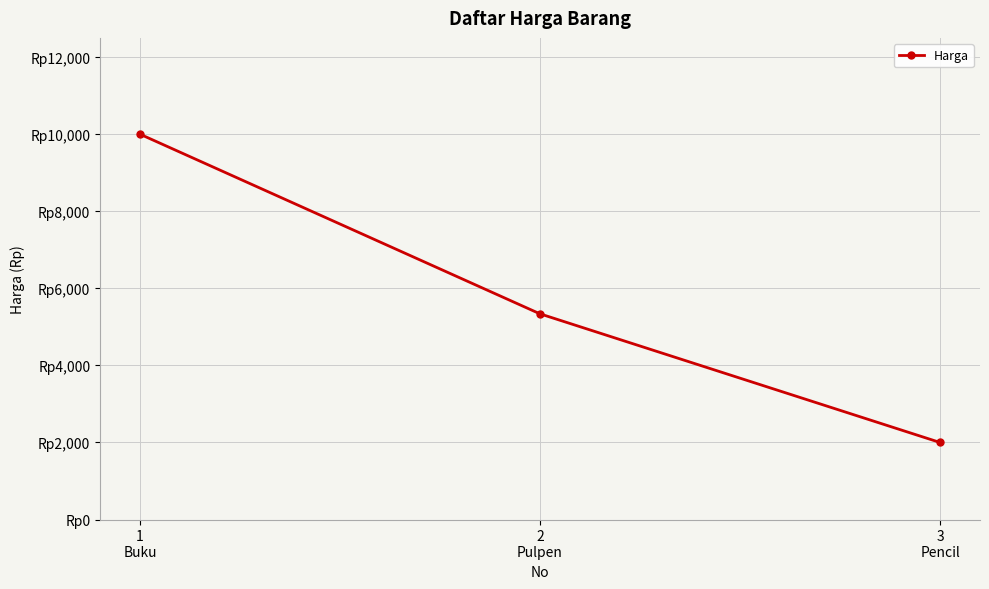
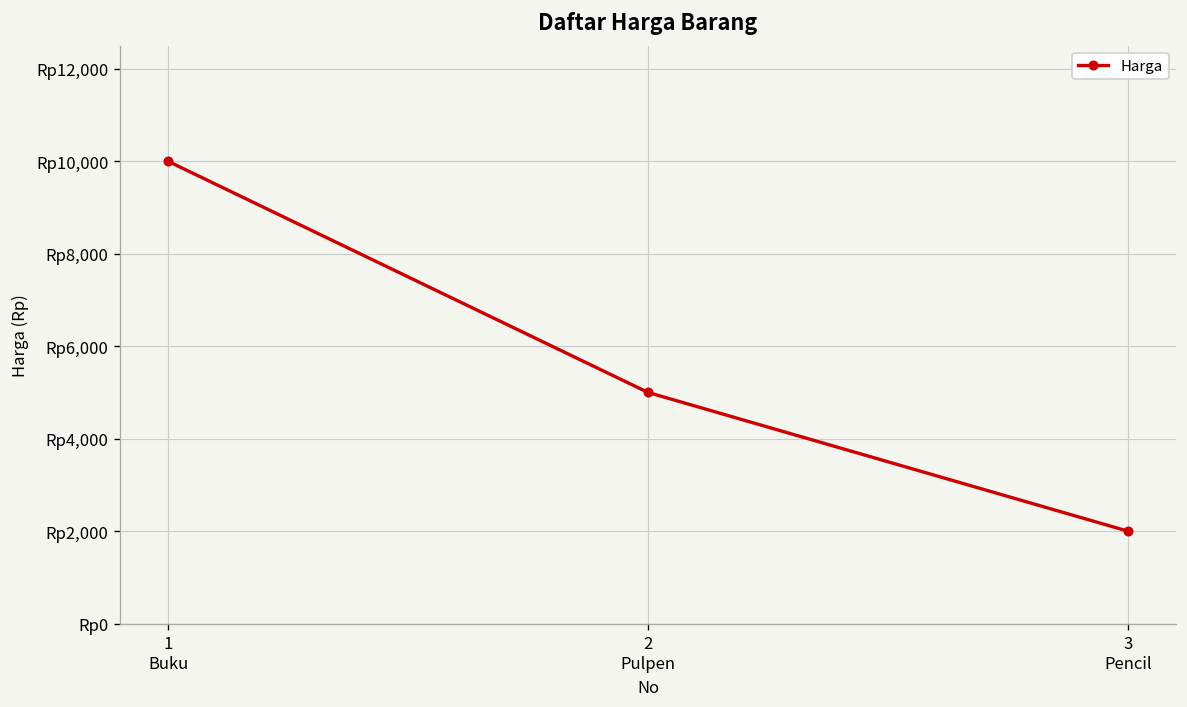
2 Pulpen: Rp5,300 -> Rp5,000
